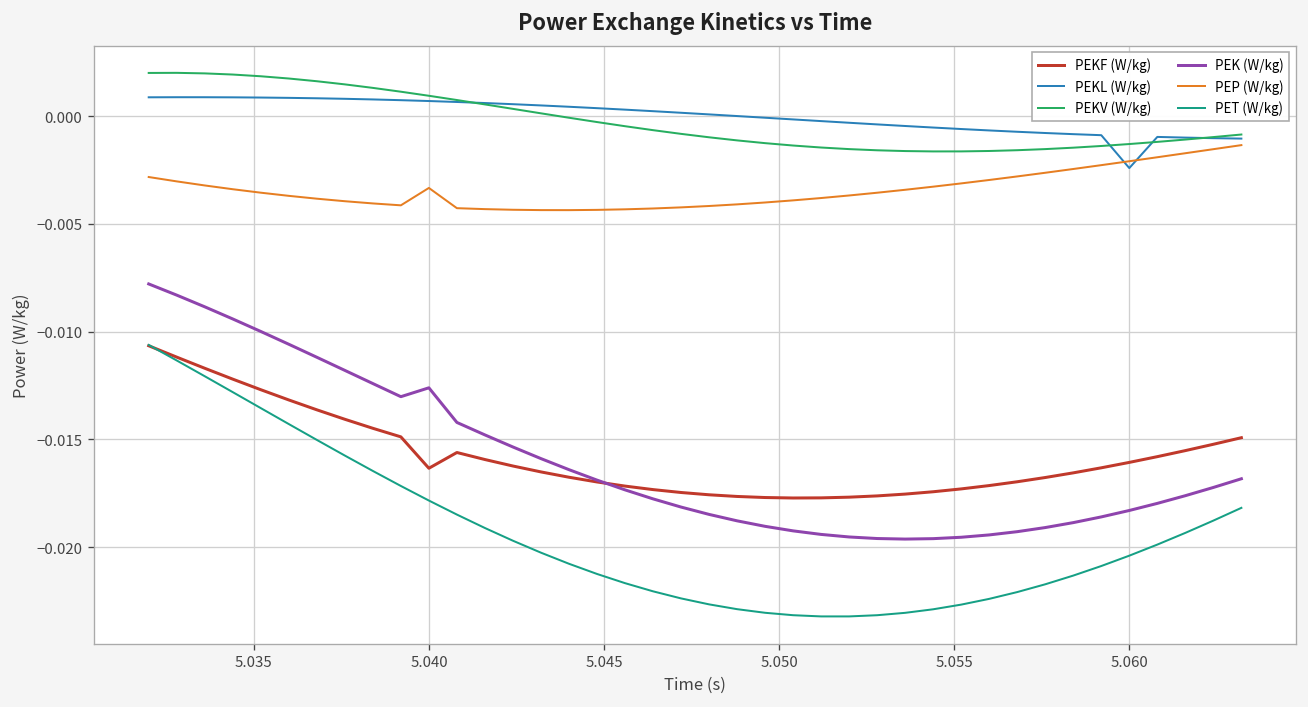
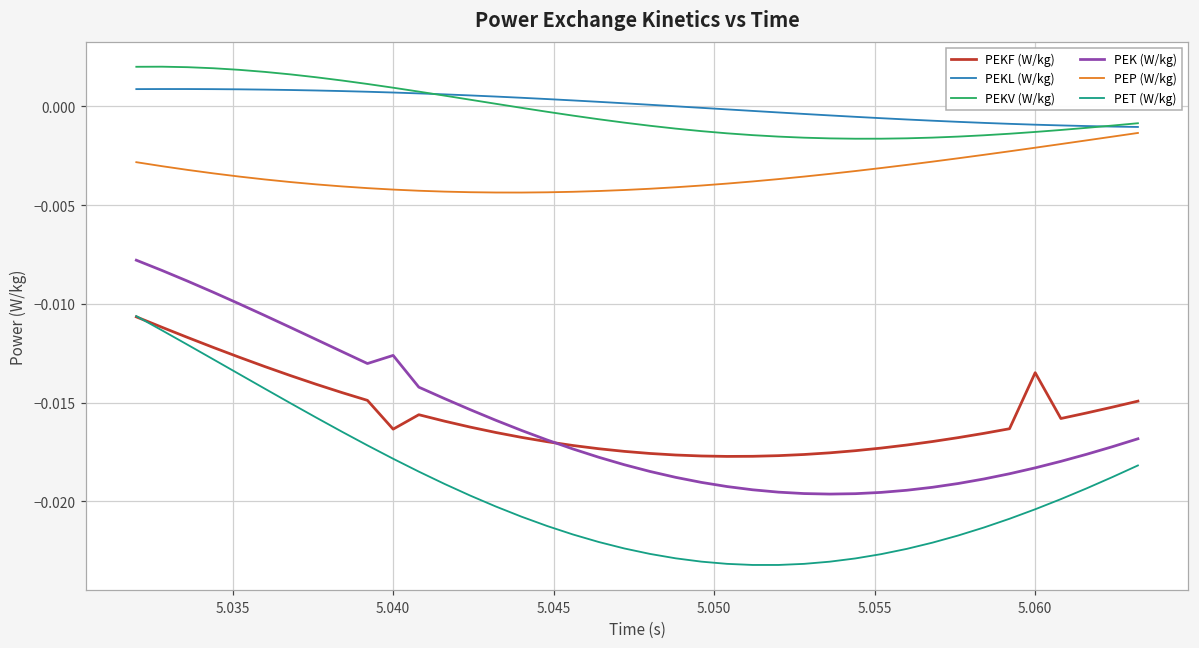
PEP (W/kg), 5.040: -0.0033 -> -0.0042
PEKF (W/kg), 5.060: -0.0161 -> -0.0135
PEKL (W/kg), 5.060: -0.0024 -> -0.0009
